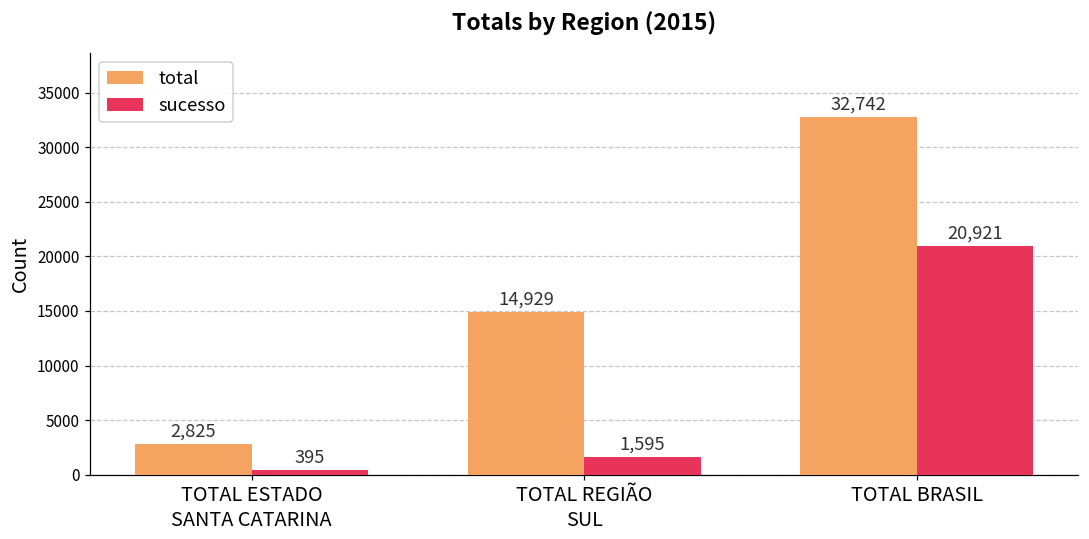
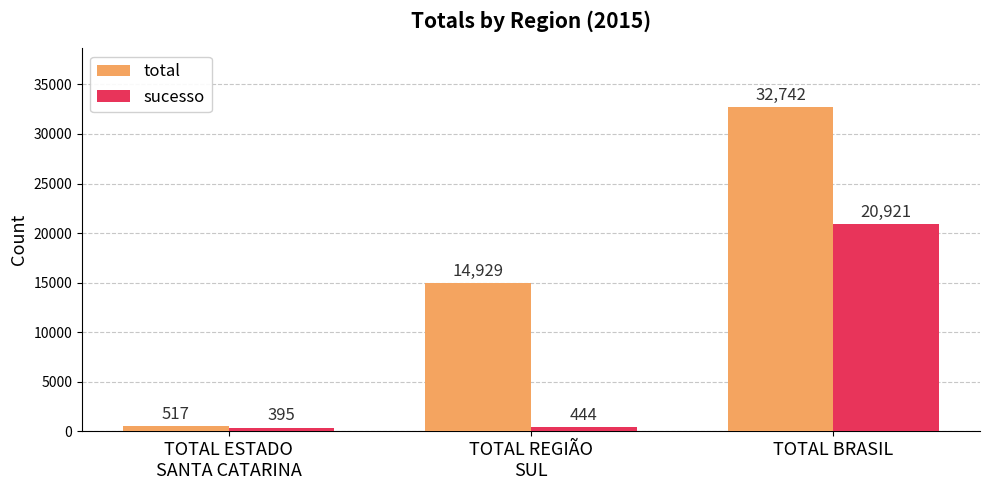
total, TOTAL ESTADO SANTA CATARINA: 2,825 -> 517
sucesso, TOTAL REGIÃO SUL: 1,595 -> 444
